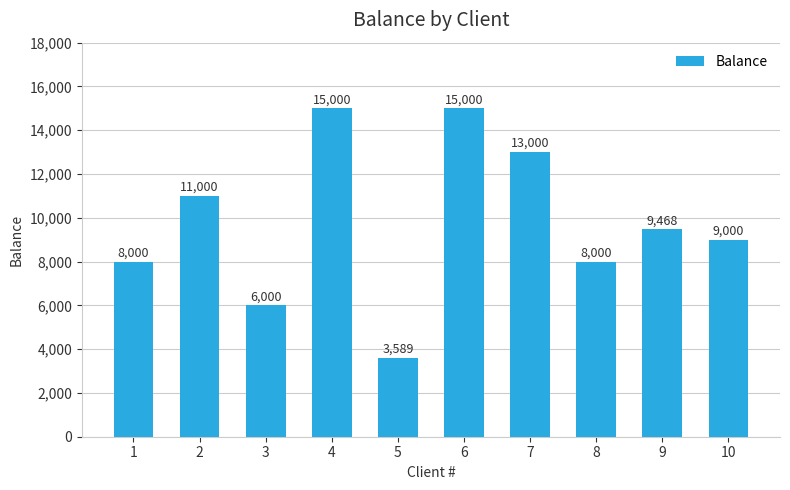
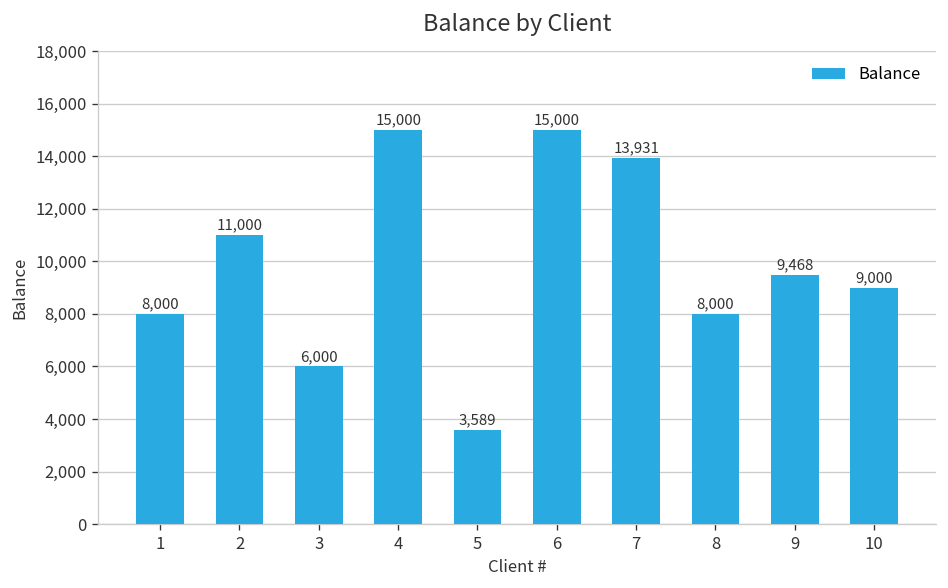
7: 13,000 -> 13,931
